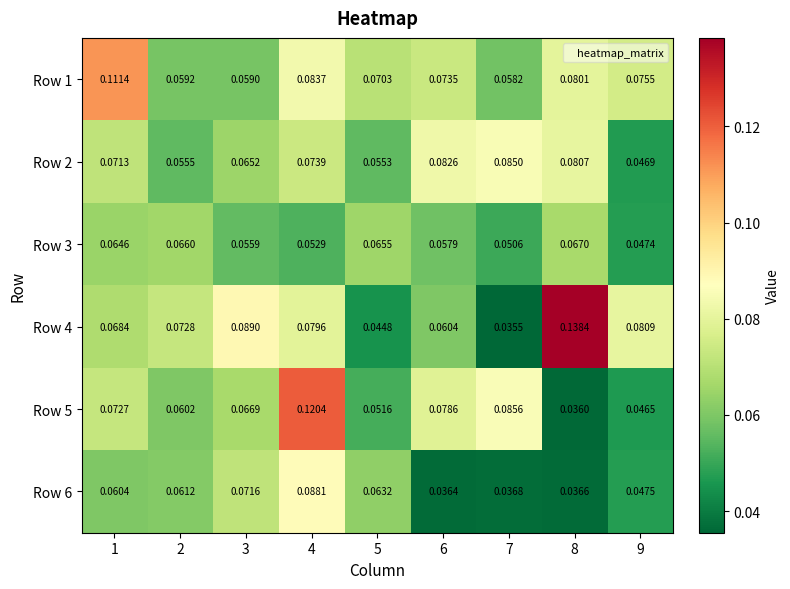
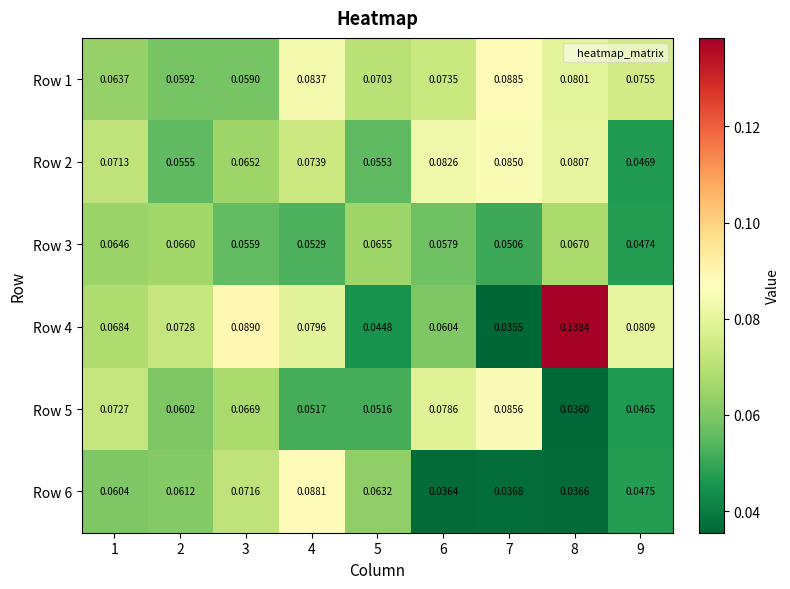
Row 1, 1: 0.1114 -> 0.0637
Row 1, 7: 0.0582 -> 0.0885
Row 5, 4: 0.1204 -> 0.0517
